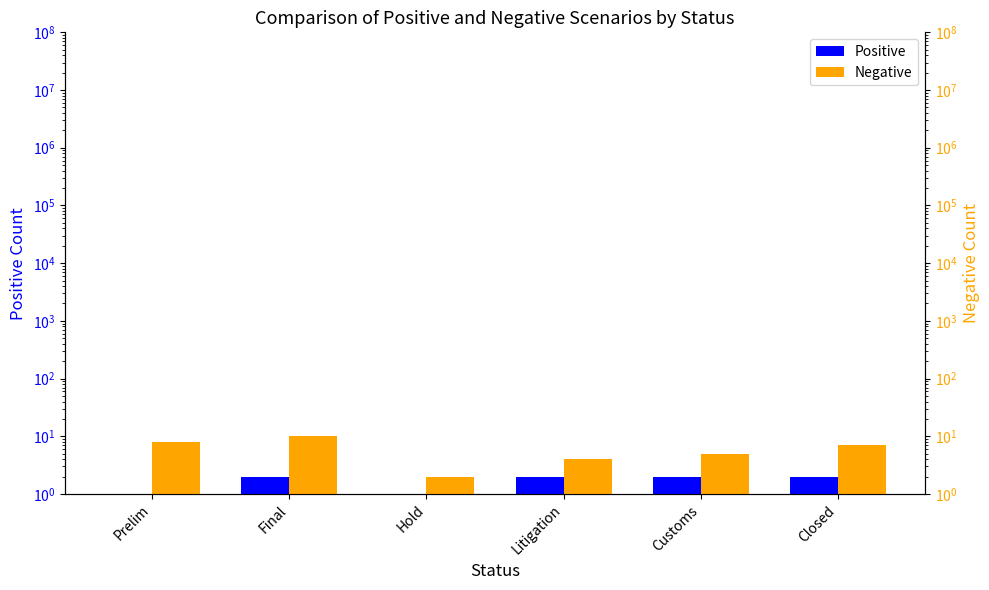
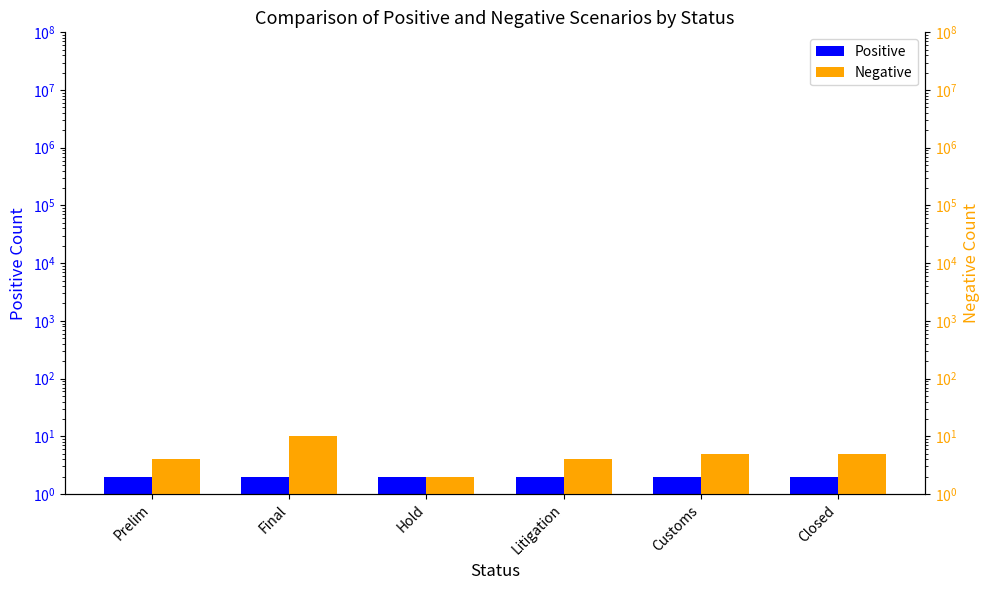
Positive, Prelim: 1 -> 2
Positive, Hold: 1 -> 2
Negative, Prelim: 8 -> 4
Negative, Closed: 7 -> 5
